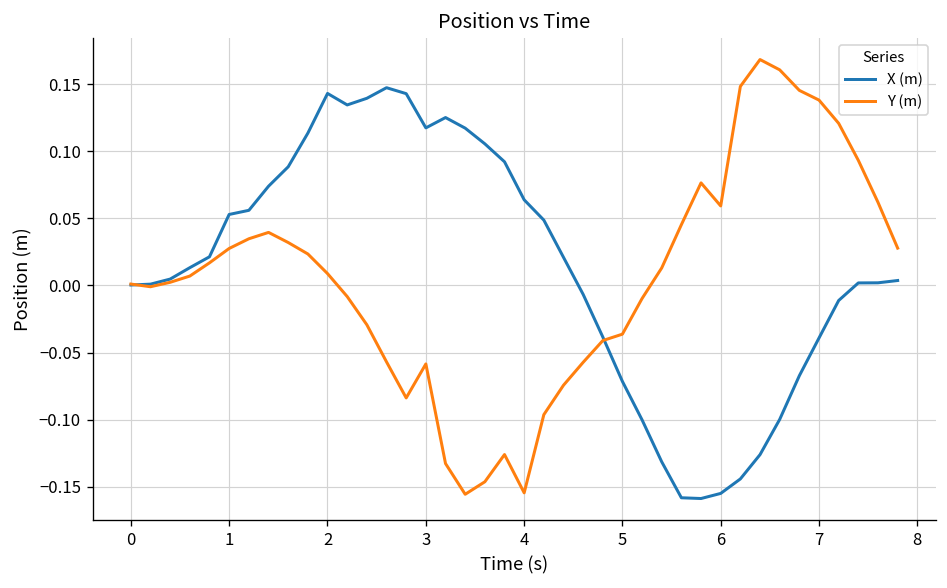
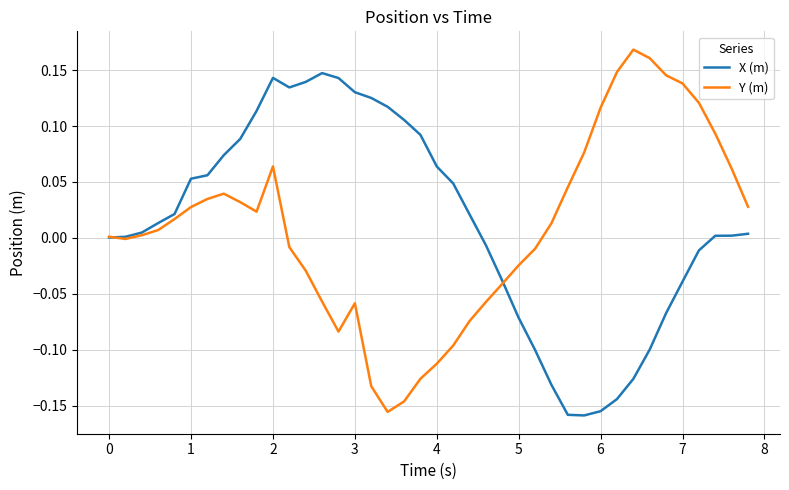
Y (m), 2: 0.009 -> 0.064
X (m), 3: 0.117 -> 0.130
Y (m), 4: -0.155 -> -0.113
Y (m), 5: -0.036 -> -0.025
Y (m), 6: 0.059 -> 0.116
